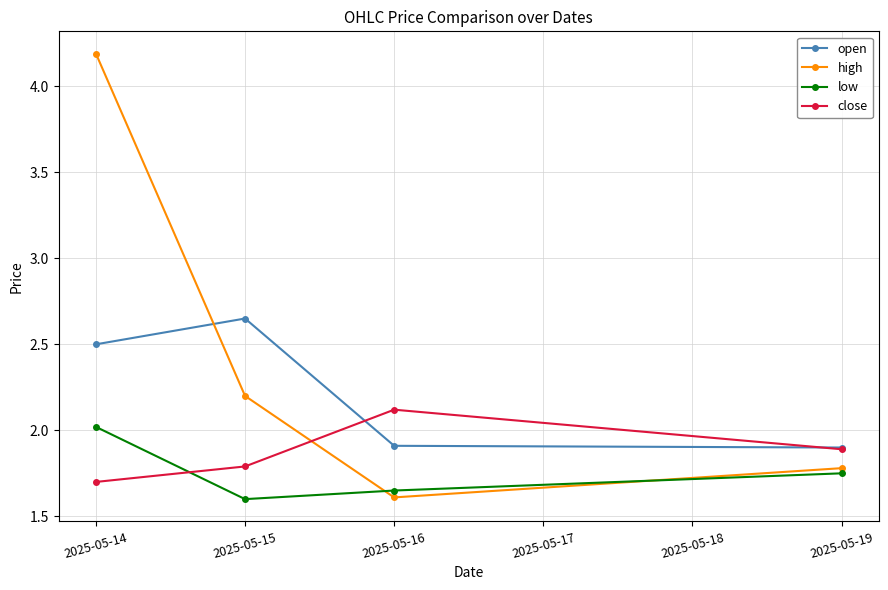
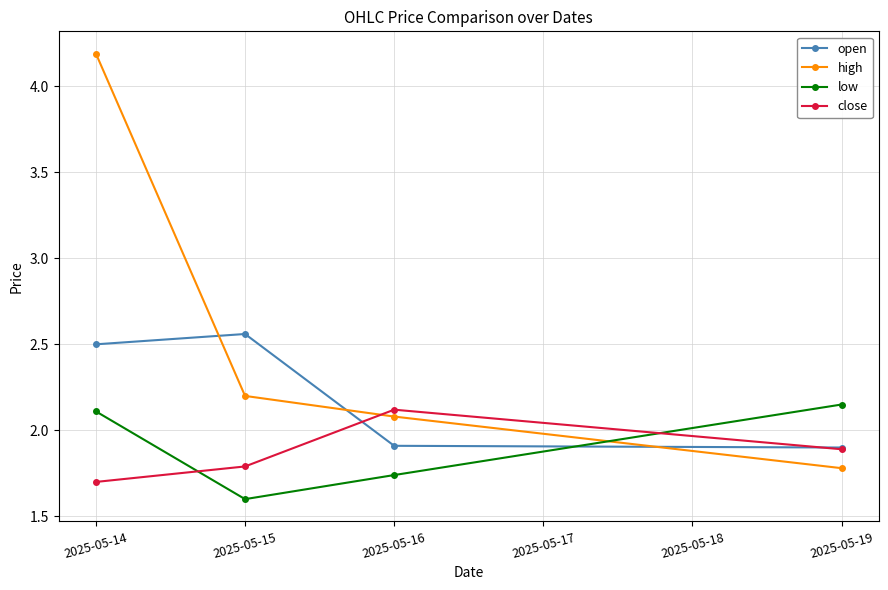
low, 2025-05-14: 2.02 -> 2.11
open, 2025-05-15: 2.65 -> 2.56
high, 2025-05-16: 1.61 -> 2.08
low, 2025-05-16: 1.65 -> 1.74
low, 2025-05-19: 1.75 -> 2.15
